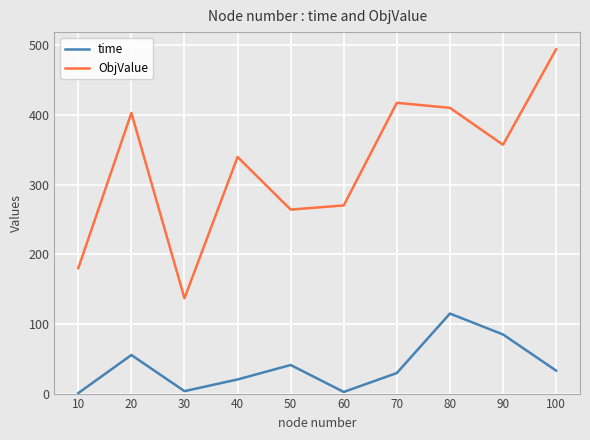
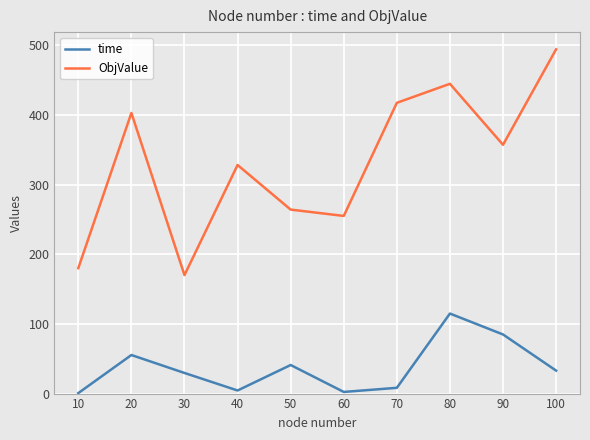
time, 30: 0 -> 30
ObjValue, 30: 140 -> 170
time, 40: 20 -> 0
ObjValue, 40: 340 -> 330
ObjValue, 60: 270 -> 250
time, 70: 30 -> 10
ObjValue, 80: 410 -> 440
